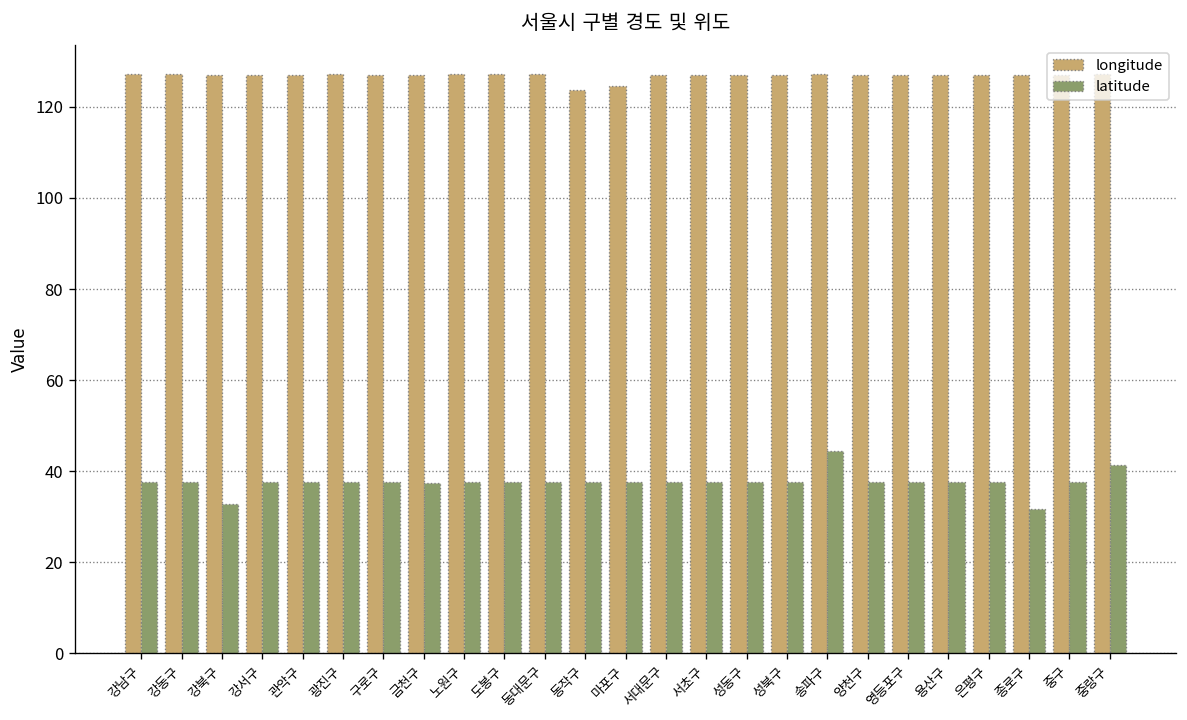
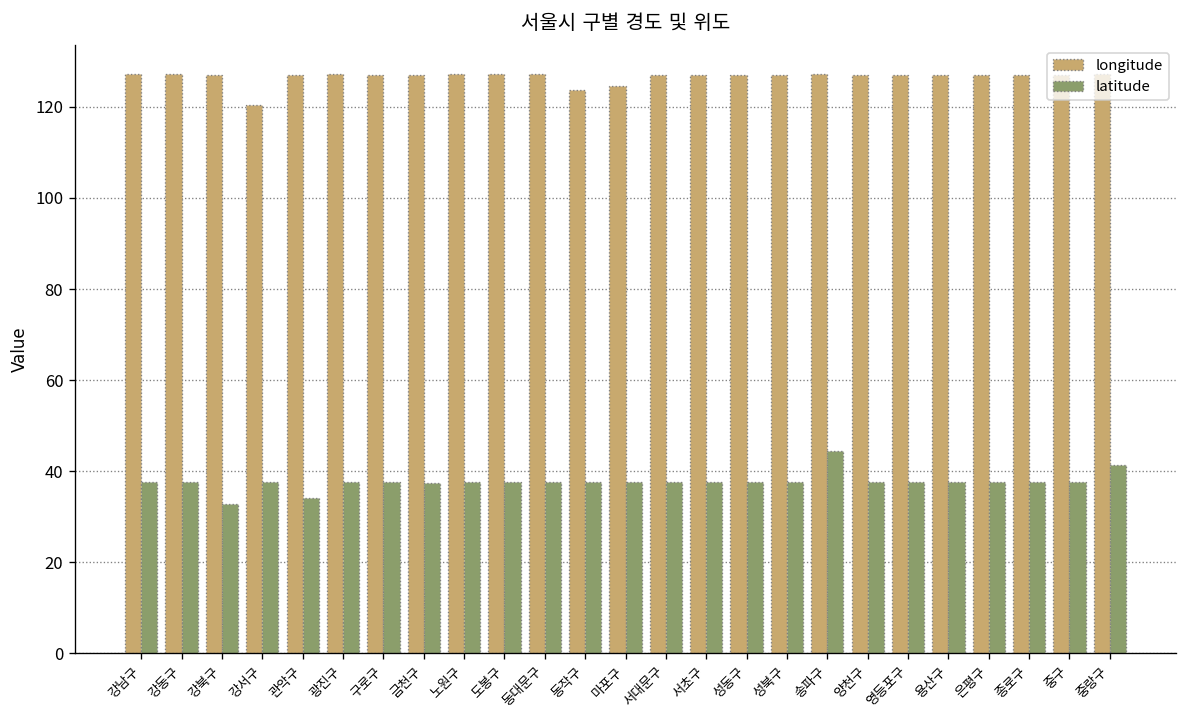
longitude, 강서구: 127 -> 120
latitude, 관악구: 37 -> 34
latitude, 종로구: 32 -> 38
